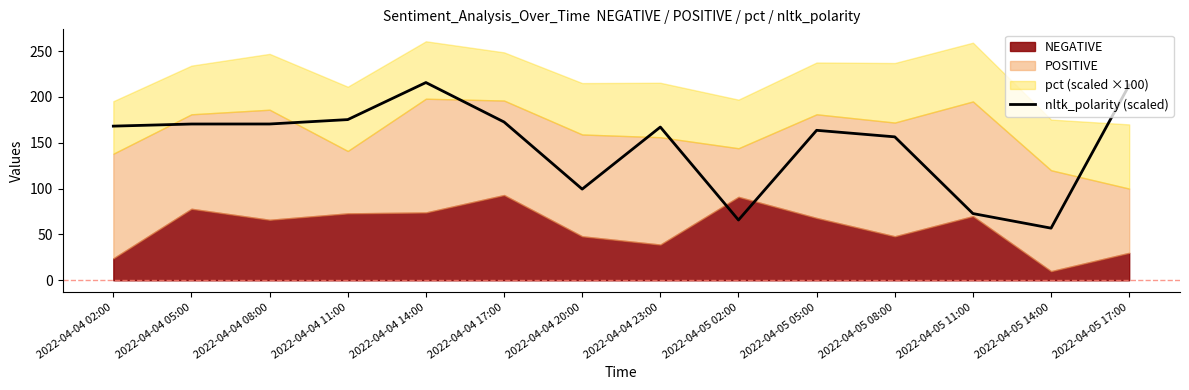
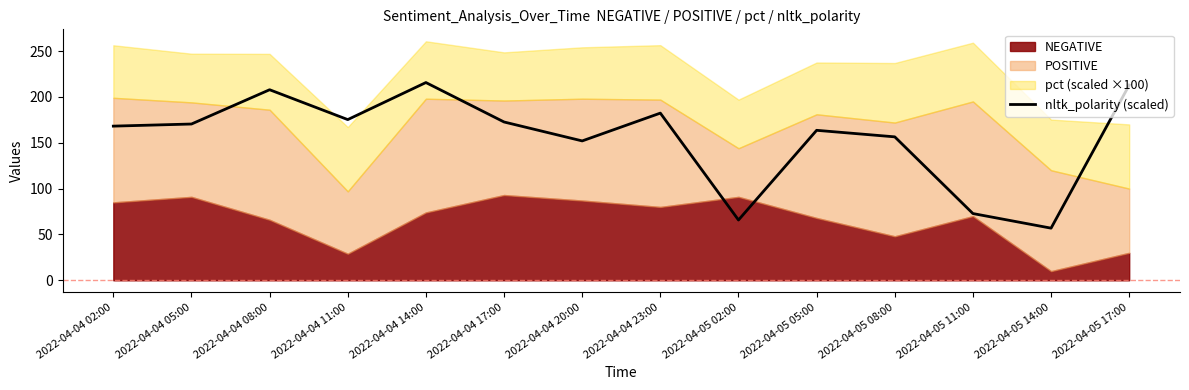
NEGATIVE, 2022-04-04 02:00: 20 -> 90
NEGATIVE, 2022-04-04 05:00: 80 -> 90
nltk_polarity (scaled), 2022-04-04 08:00: 170 -> 210
NEGATIVE, 2022-04-04 11:00: 70 -> 30
nltk_polarity (scaled), 2022-04-04 20:00: 100 -> 150
NEGATIVE, 2022-04-04 20:00: 50 -> 90
nltk_polarity (scaled), 2022-04-04 23:00: 170 -> 180
NEGATIVE, 2022-04-04 23:00: 40 -> 80
